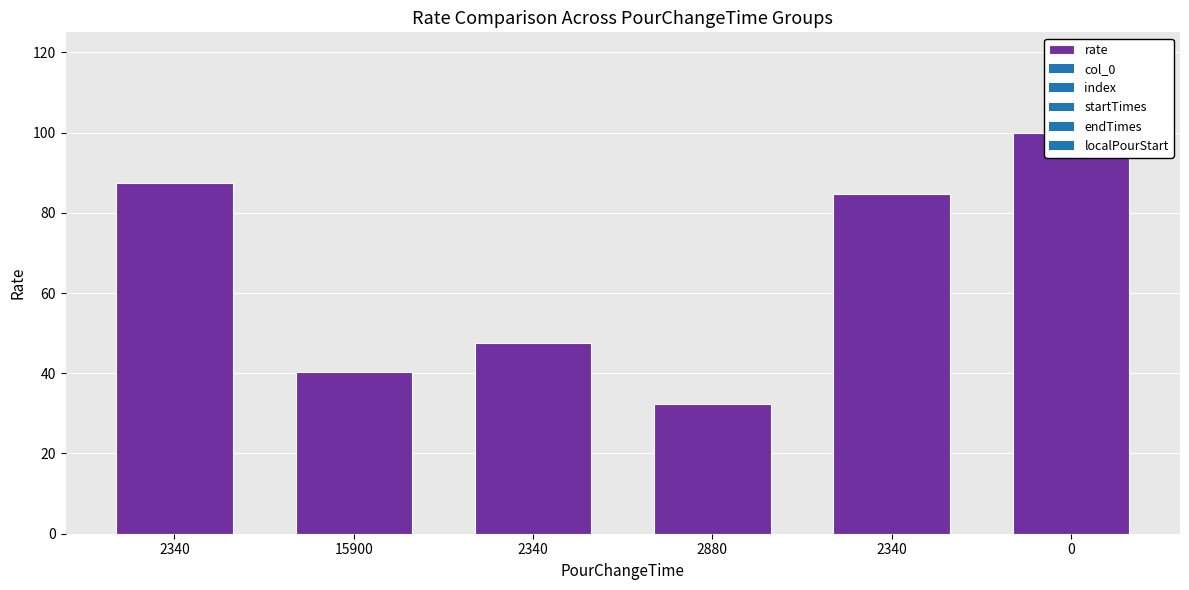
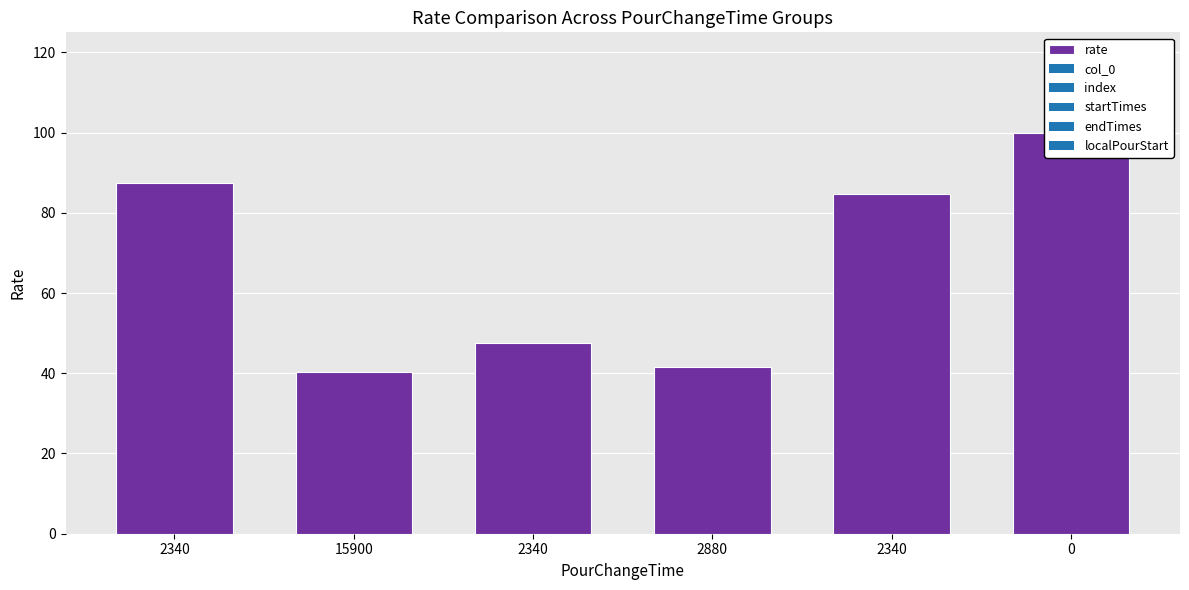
2880: 32 -> 42
